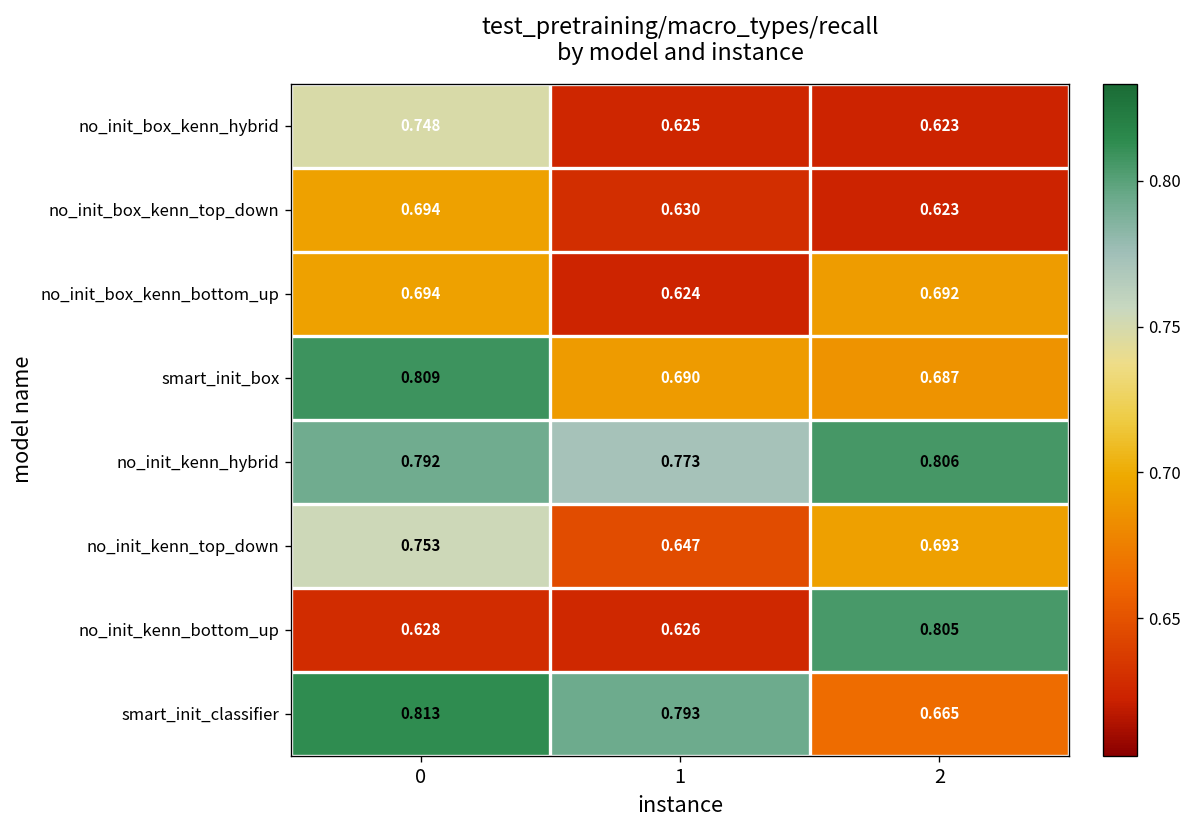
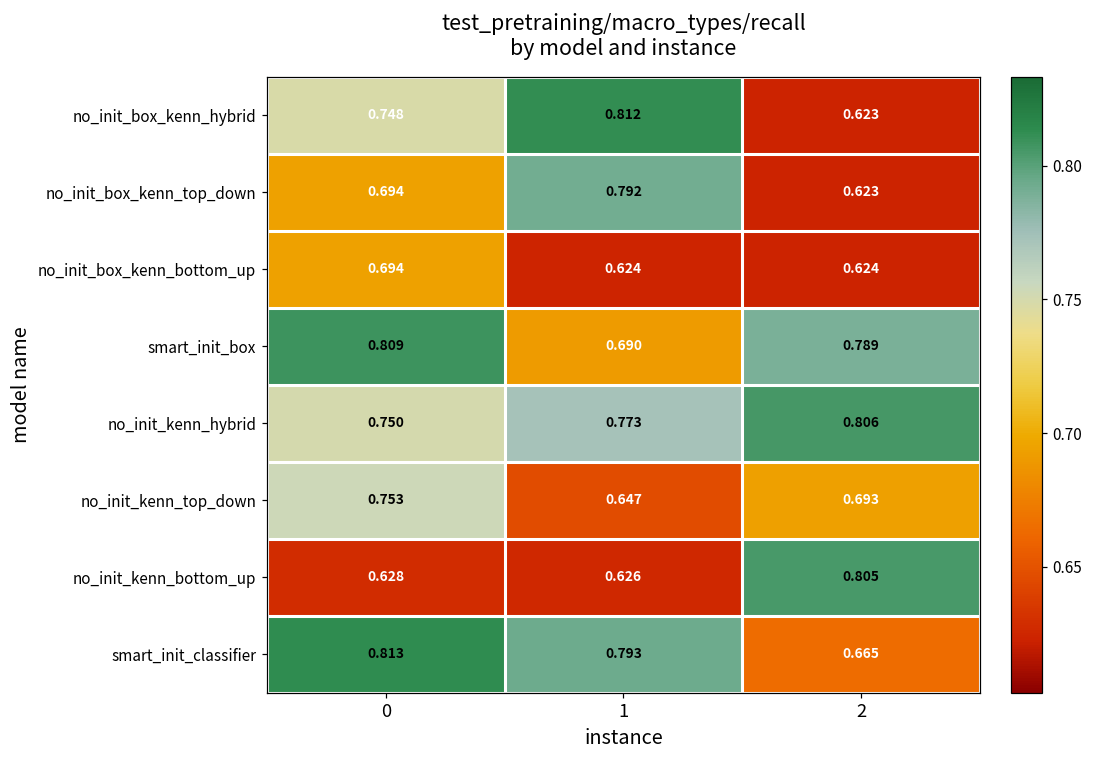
no_init_box_kenn_hybrid, 1: 0.625 -> 0.812
no_init_box_kenn_top_down, 1: 0.630 -> 0.792
no_init_box_kenn_bottom_up, 2: 0.692 -> 0.624
smart_init_box, 2: 0.687 -> 0.789
no_init_kenn_hybrid, 0: 0.792 -> 0.750
